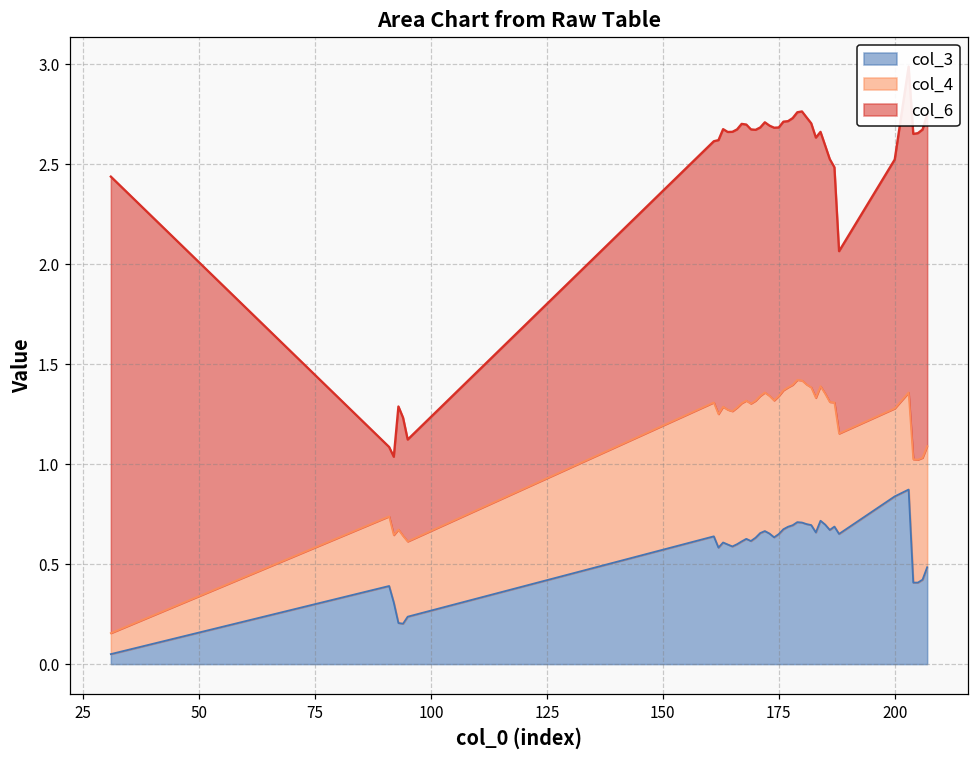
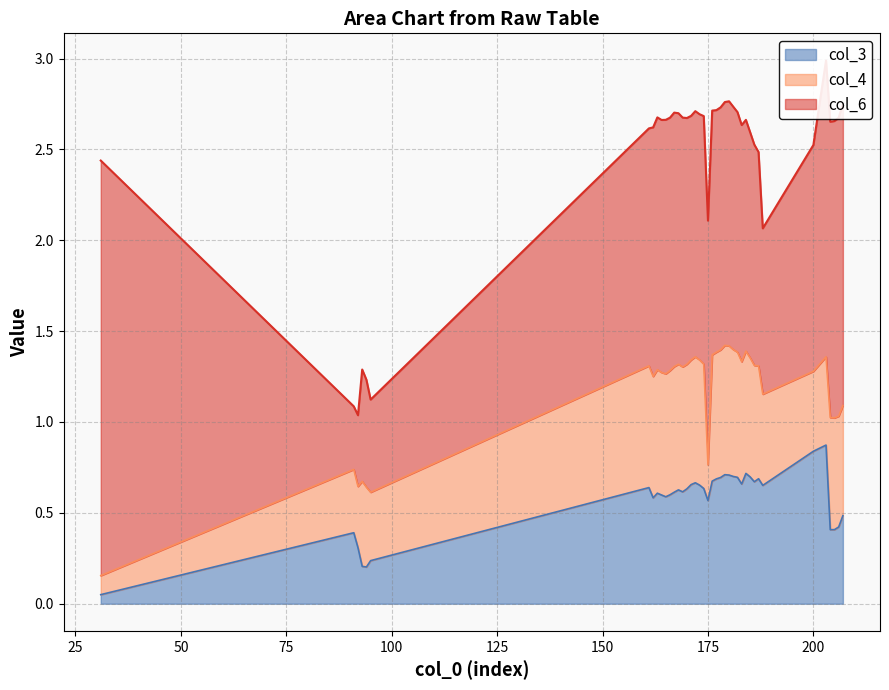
col_3, 175: 0.65 -> 0.57
col_4, 175: 0.69 -> 0.20
